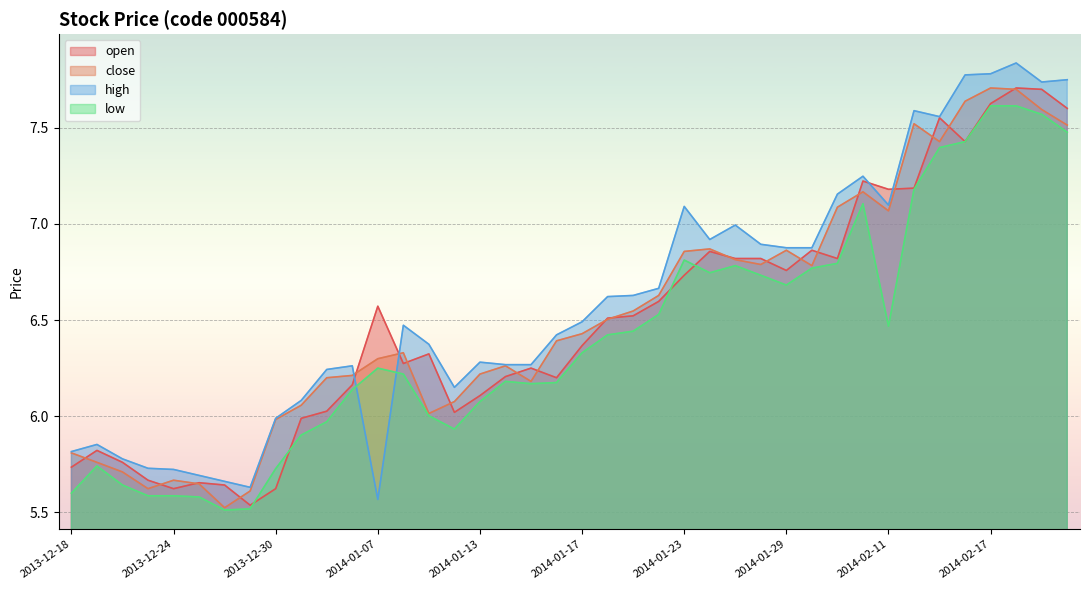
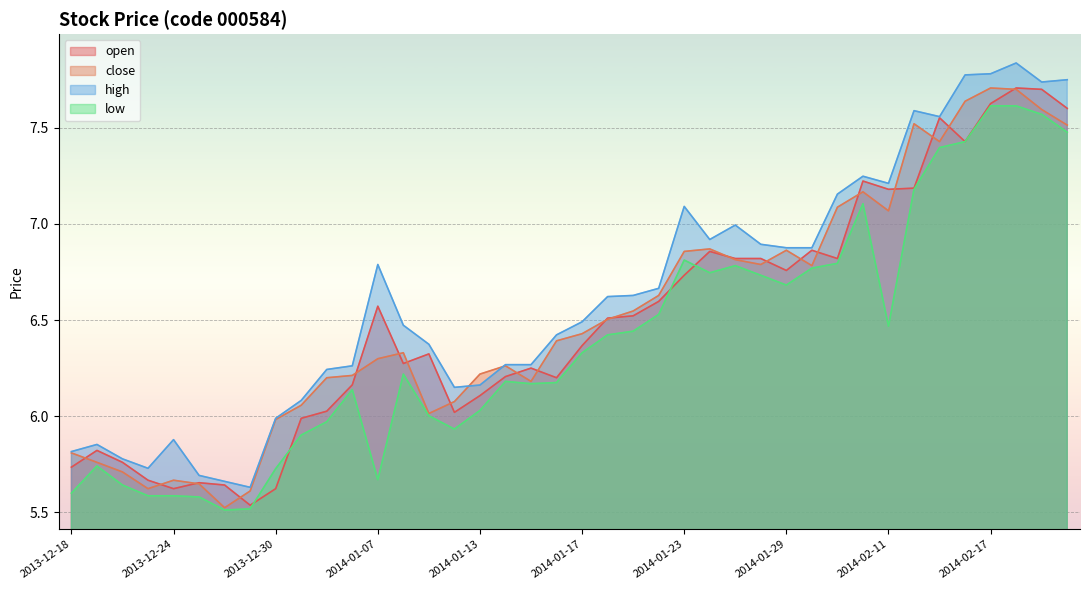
high, 2013-12-24: 5.72 -> 5.88
high, 2014-01-07: 5.57 -> 6.79
low, 2014-01-07: 6.25 -> 5.67
high, 2014-01-13: 6.28 -> 6.16
low, 2014-01-13: 6.08 -> 6.03
high, 2014-02-11: 7.10 -> 7.21
